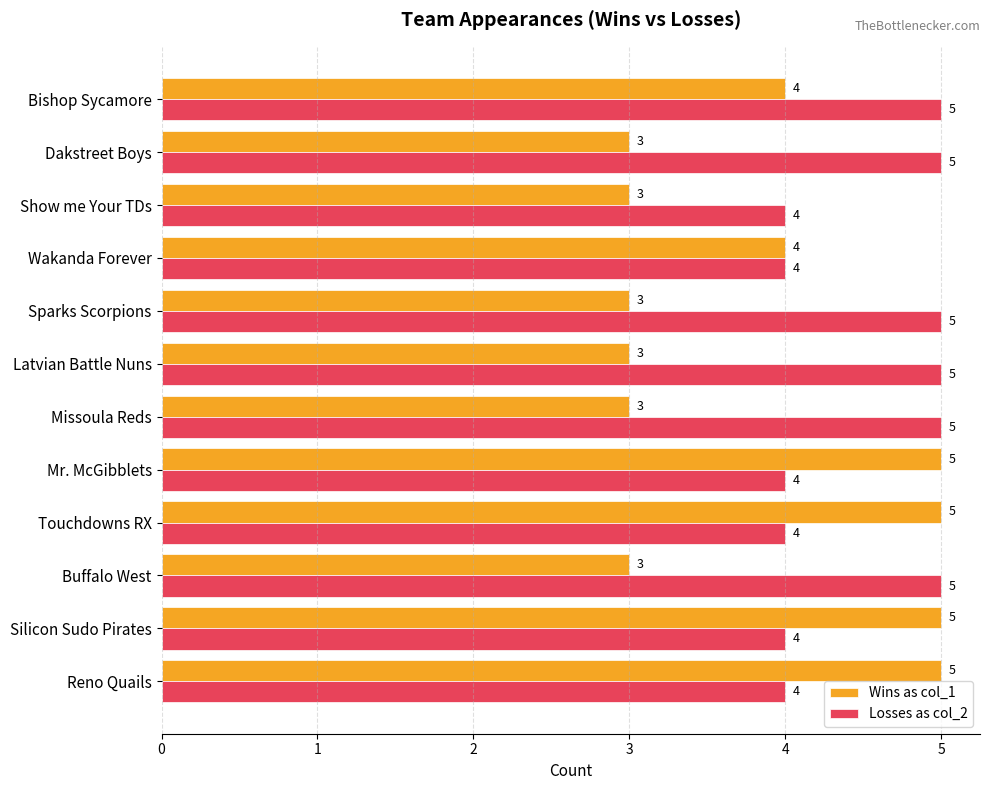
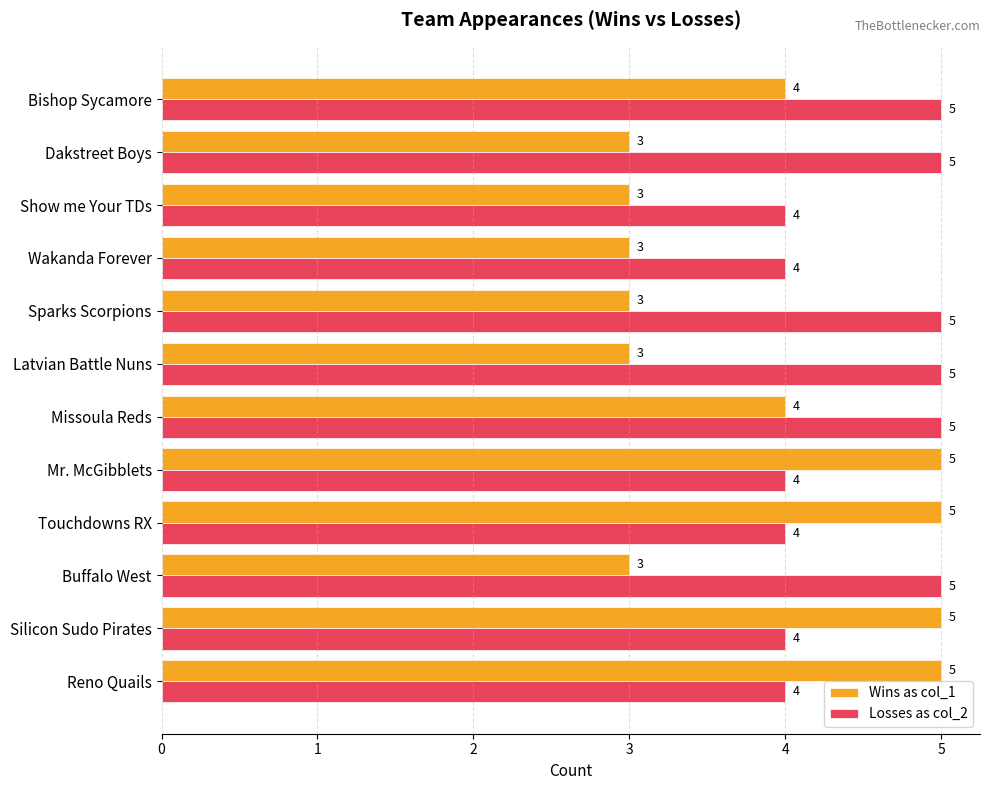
Wins as col_1, Wakanda Forever: 4 -> 3
Wins as col_1, Missoula Reds: 3 -> 4
